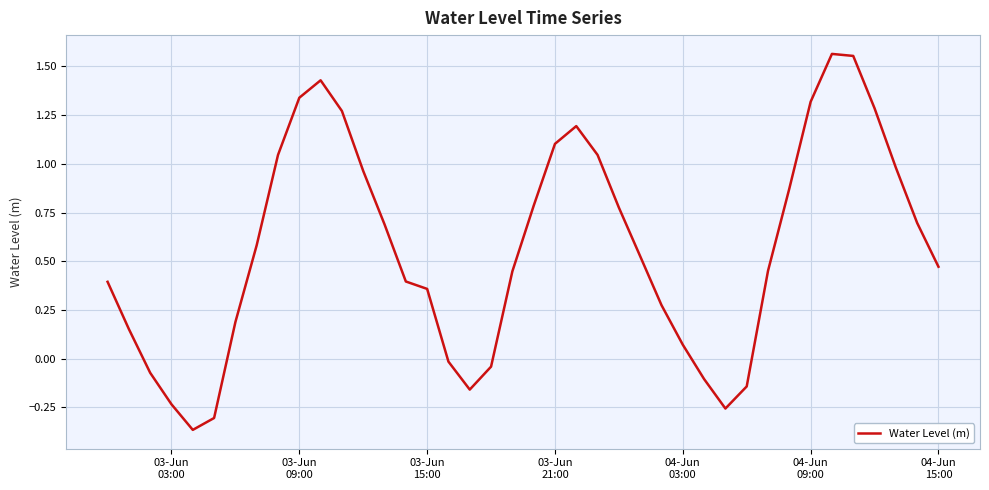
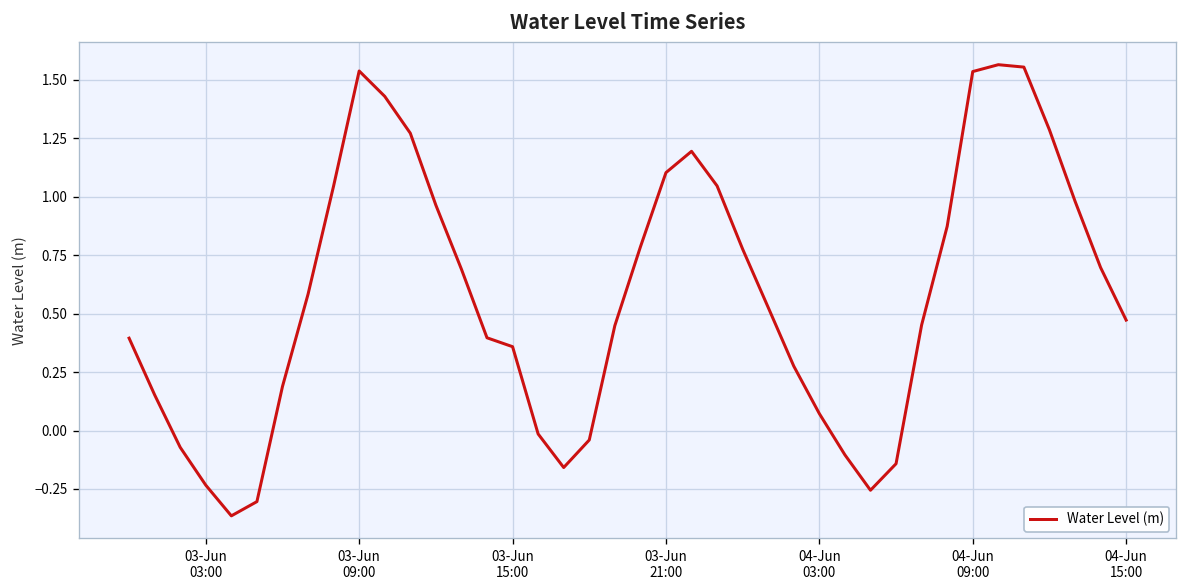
03-Jun 09:00: 1.34 -> 1.54
04-Jun 09:00: 1.32 -> 1.54
